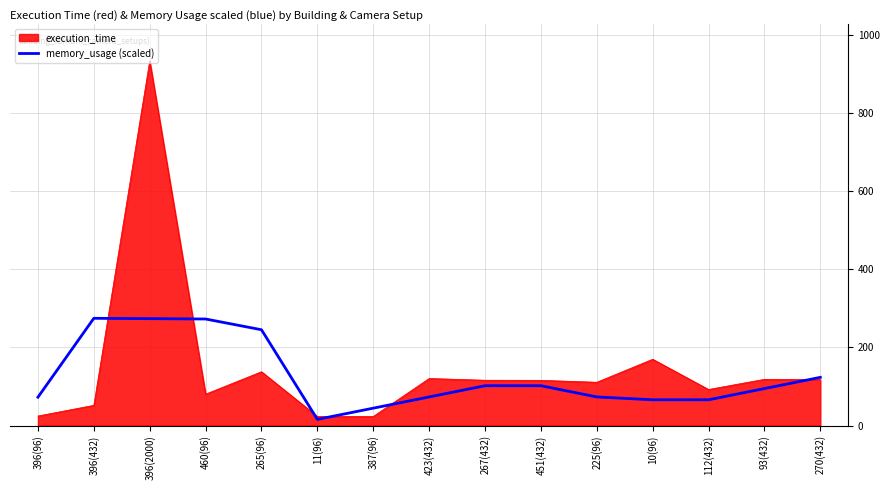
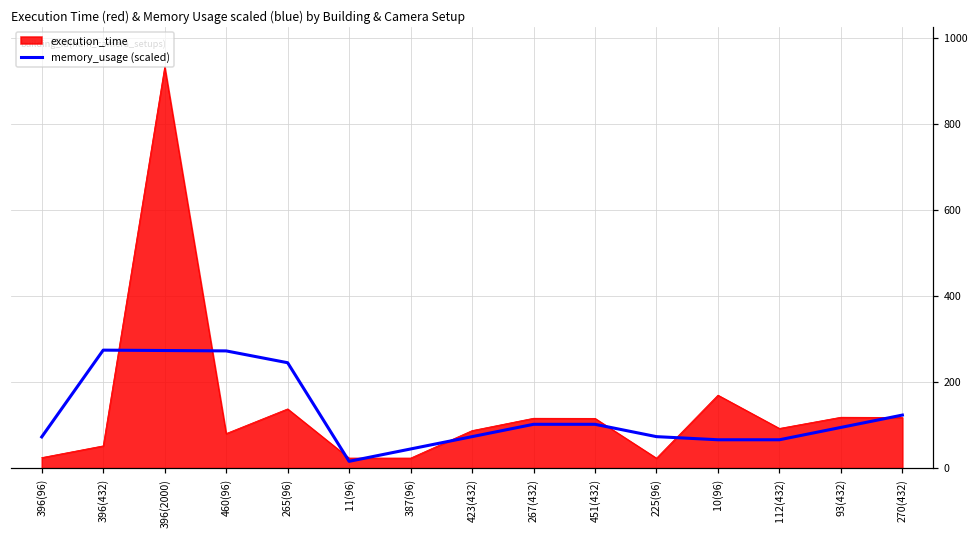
execution_time, 423(432): 120 -> 90
execution_time, 225(96): 110 -> 20
